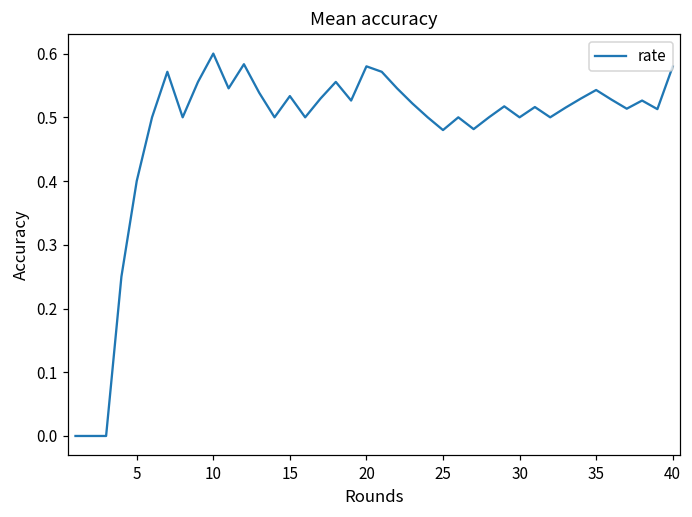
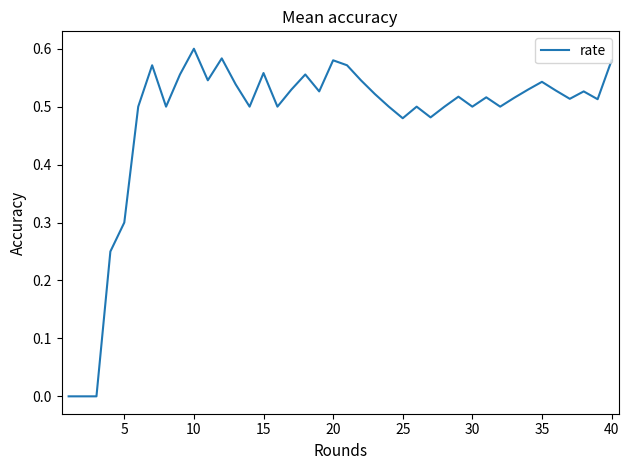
5: 0.4 -> 0.3
15: 0.53 -> 0.56
